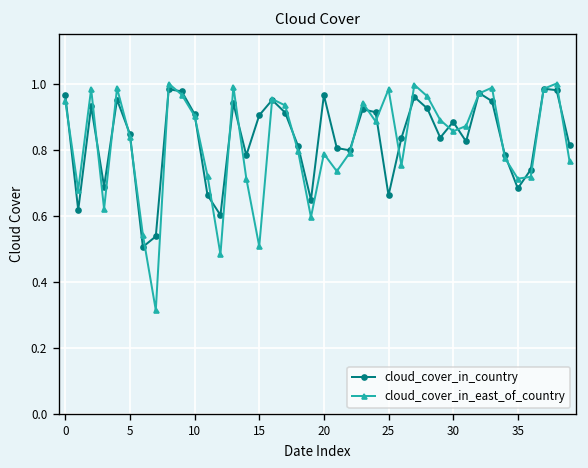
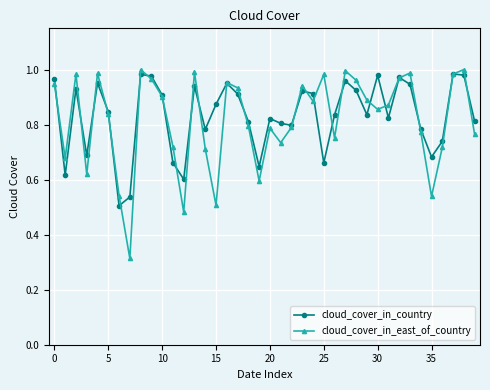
cloud_cover_in_country, 15: 0.90 -> 0.87
cloud_cover_in_country, 20: 0.96 -> 0.82
cloud_cover_in_country, 30: 0.88 -> 0.98
cloud_cover_in_east_of_country, 35: 0.71 -> 0.54
